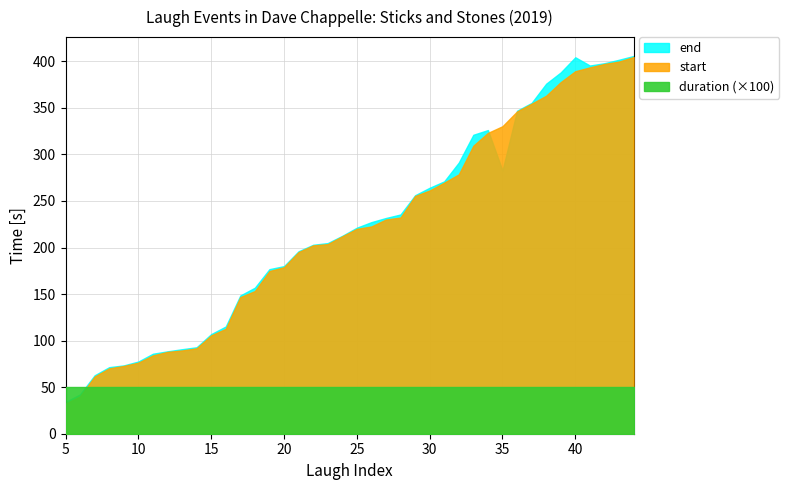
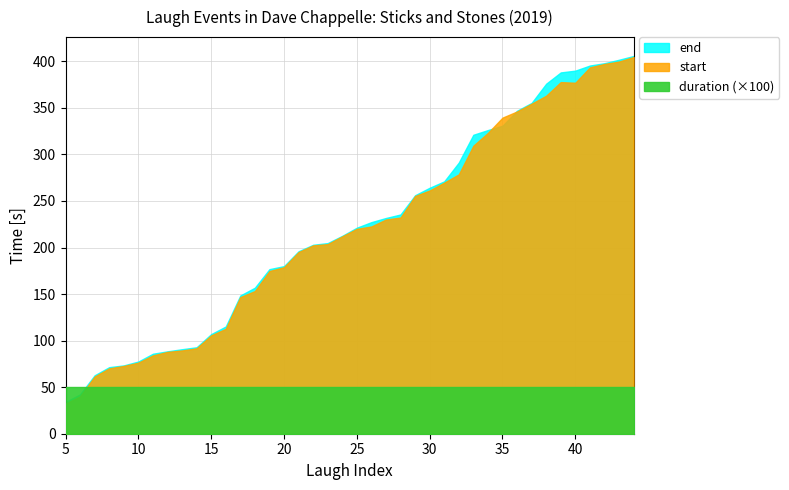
end, 35: 280 -> 330
start, 35: 330 -> 340
end, 40: 400 -> 390
start, 40: 390 -> 380
